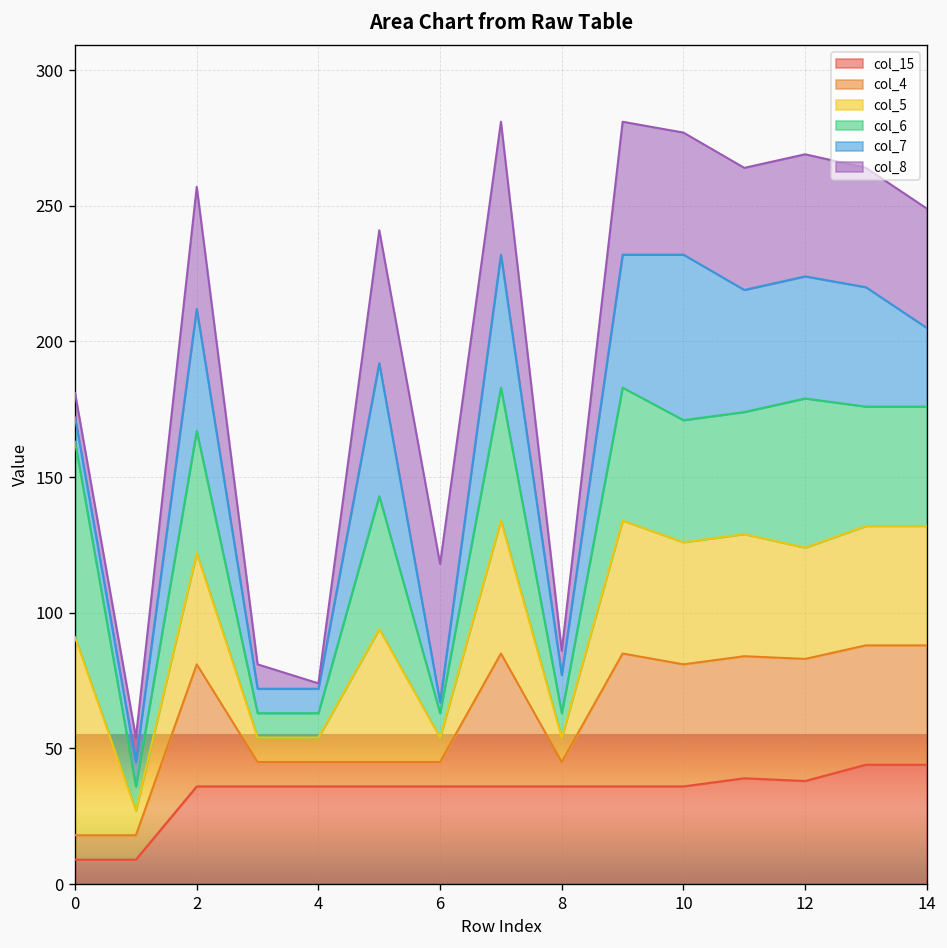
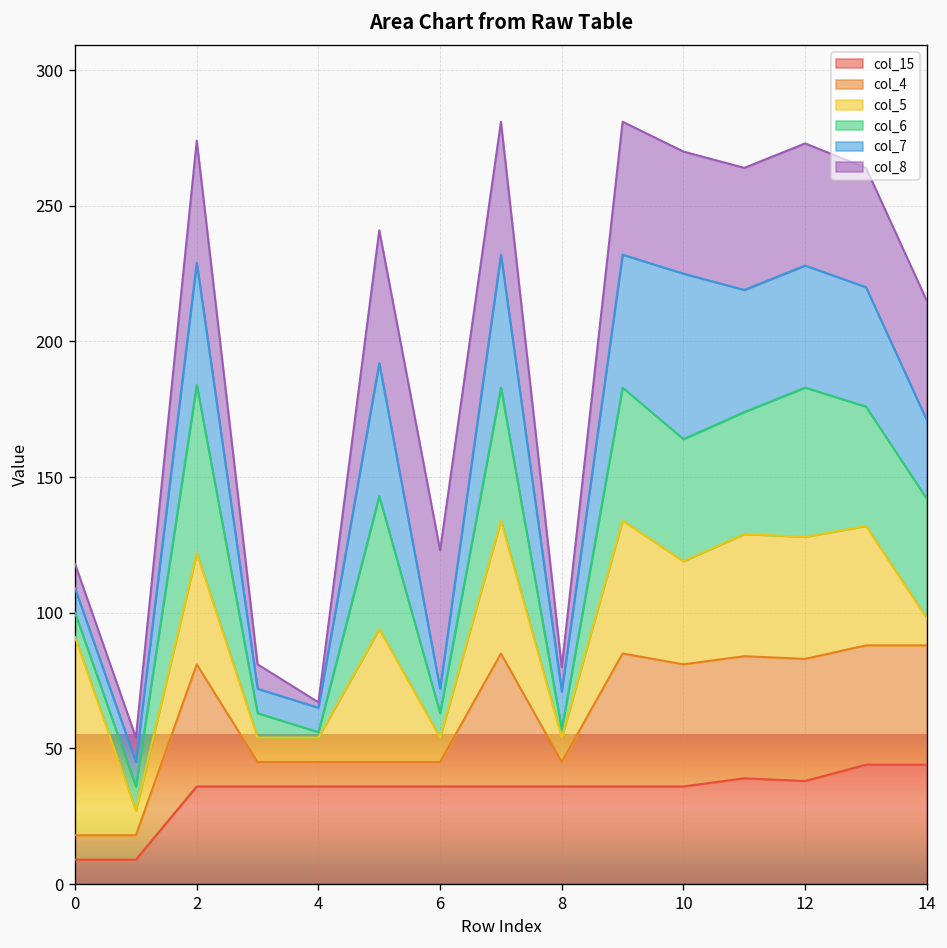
col_6, 0: 72 -> 9
col_6, 2: 45 -> 62
col_6, 4: 9 -> 2
col_7, 6: 4 -> 9
col_6, 8: 9 -> 3
col_5, 10: 45 -> 38
col_5, 12: 41 -> 45
col_5, 14: 44 -> 10
